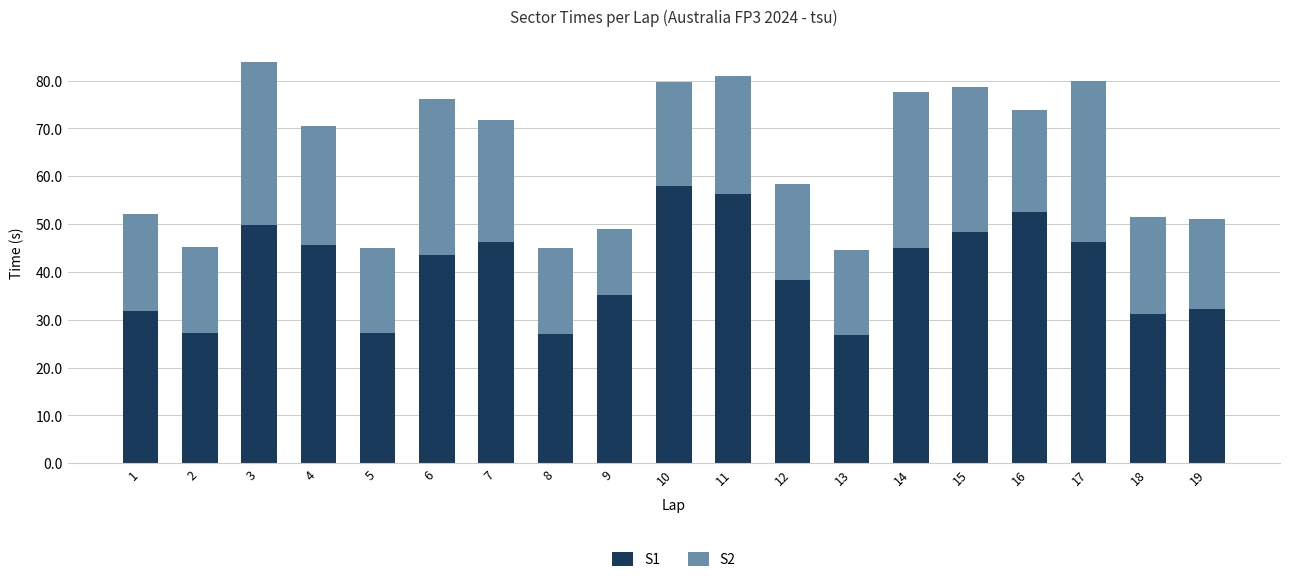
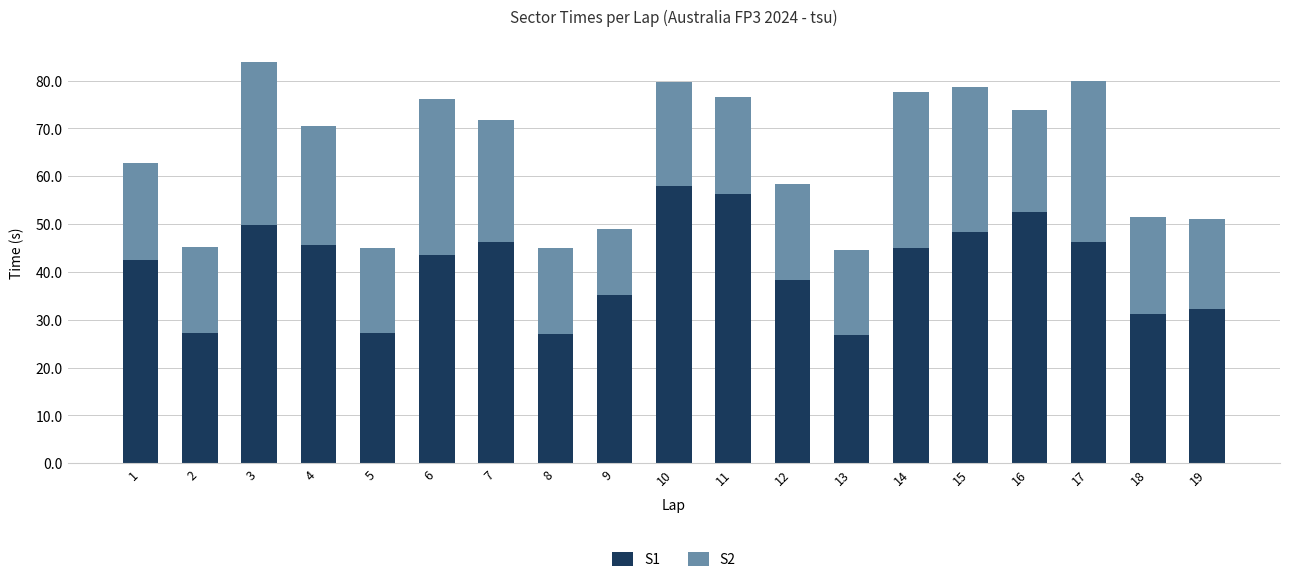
S1, 1: 32 -> 43
S2, 11: 25 -> 20
